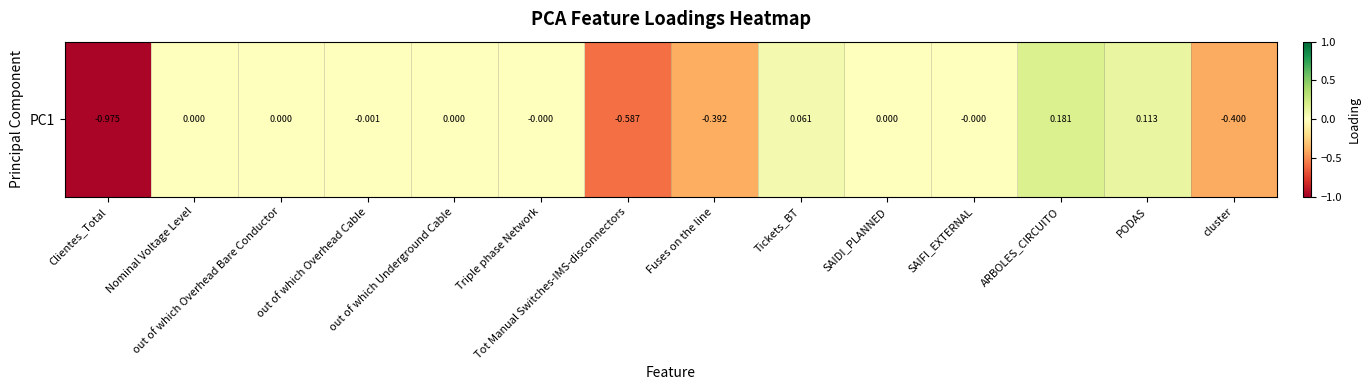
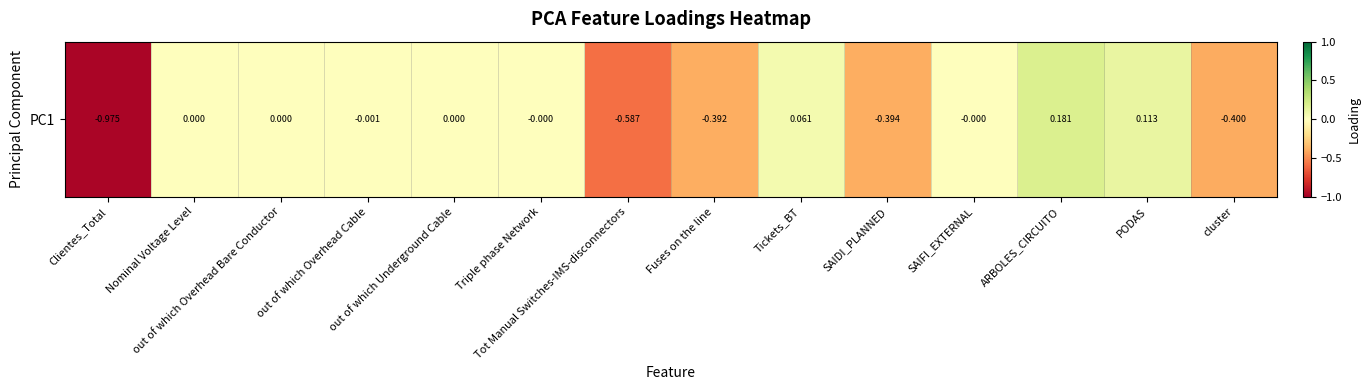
PC1, SAIDI_PLANNED: 0.000 -> -0.394
